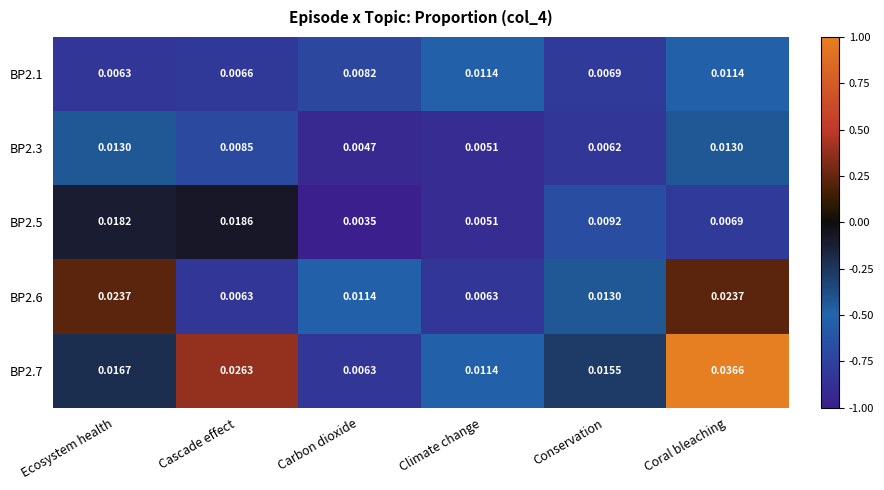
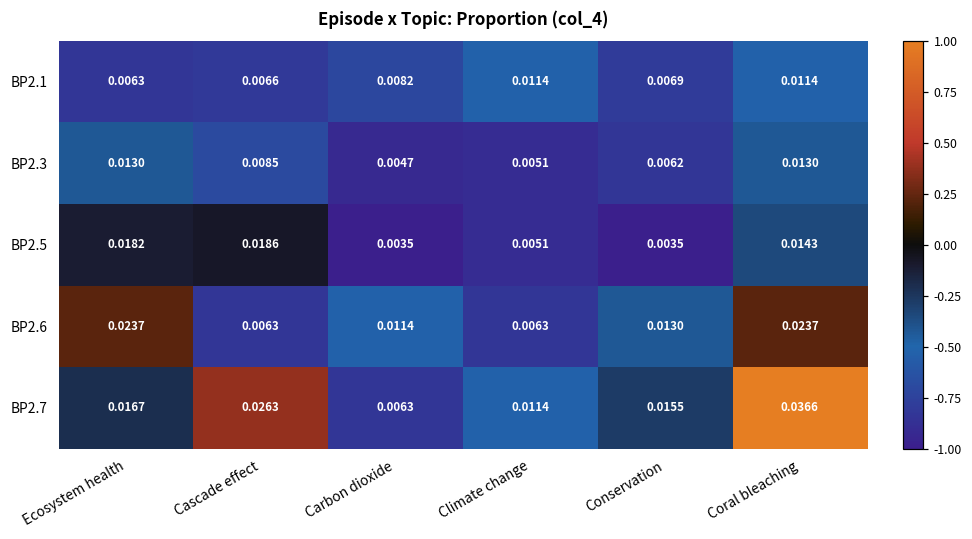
BP2.5, Conservation: 0.0092 -> 0.0035
BP2.5, Coral bleaching: 0.0069 -> 0.0143
